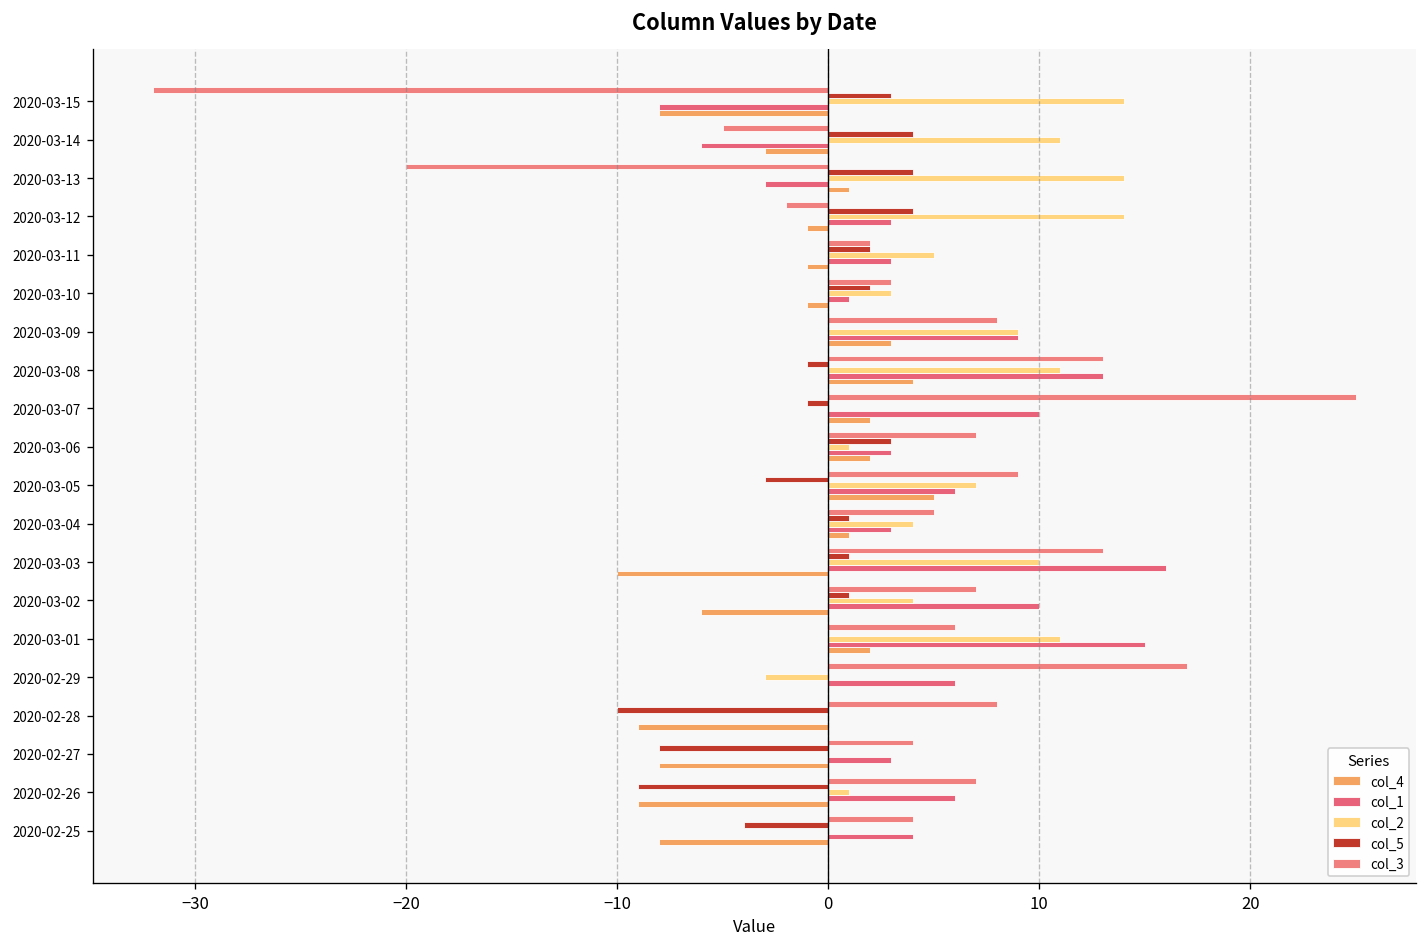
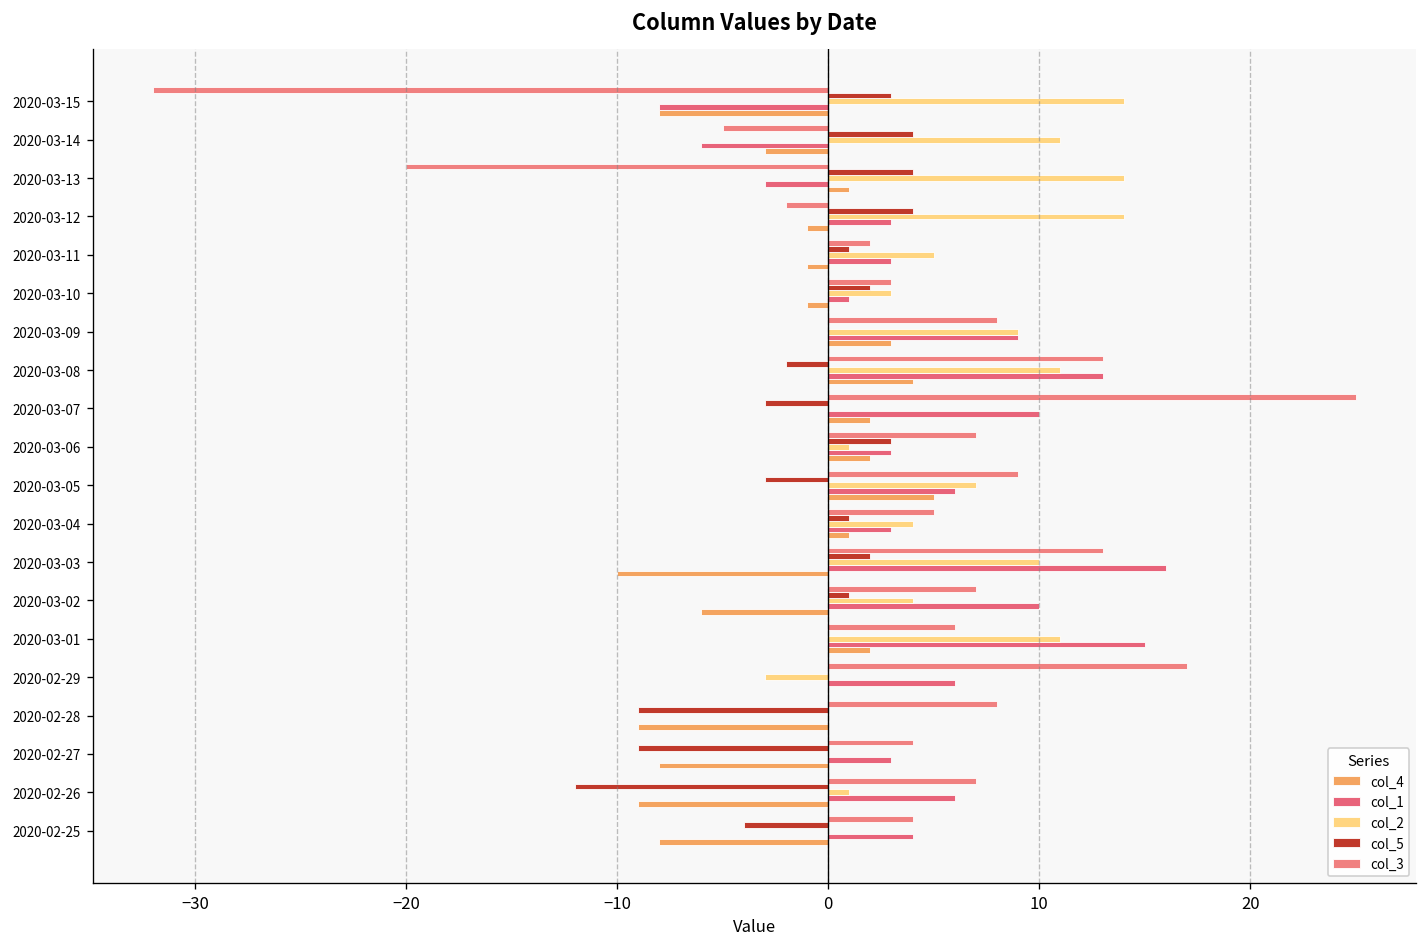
col_5, 2020-03-11: 2 -> 1
col_5, 2020-03-08: -1 -> -2
col_5, 2020-03-07: -1 -> -3
col_5, 2020-03-03: 1 -> 2
col_5, 2020-02-28: -10 -> -9
col_5, 2020-02-27: -8 -> -9
col_5, 2020-02-26: -9 -> -12
